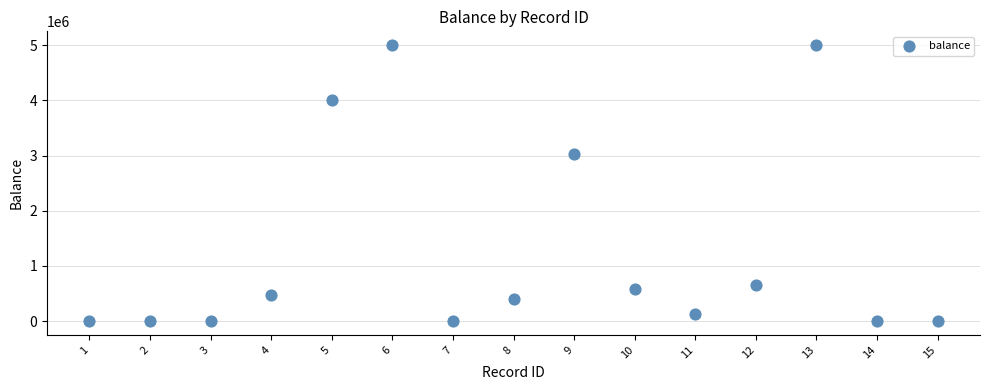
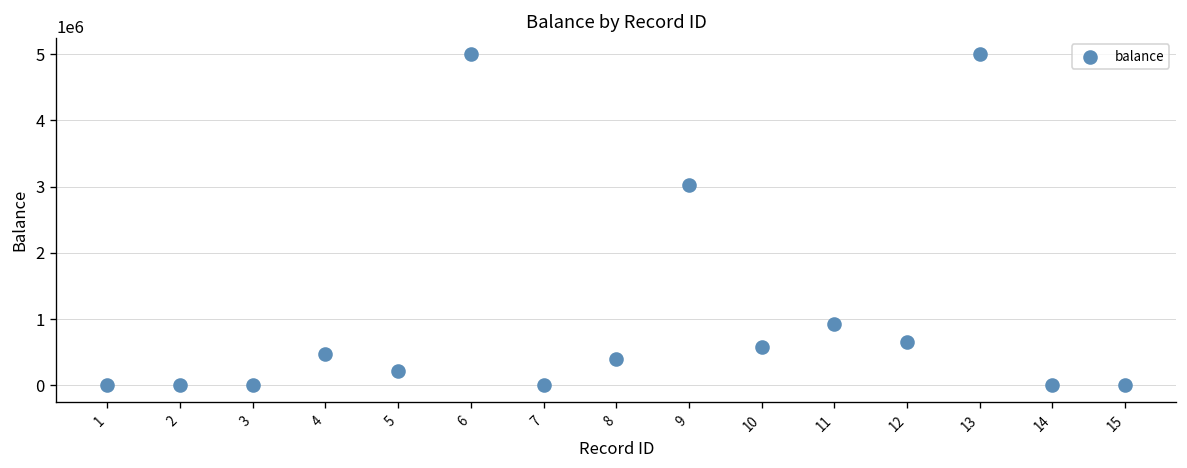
5: 4000000 -> 200000
11: 100000 -> 900000
